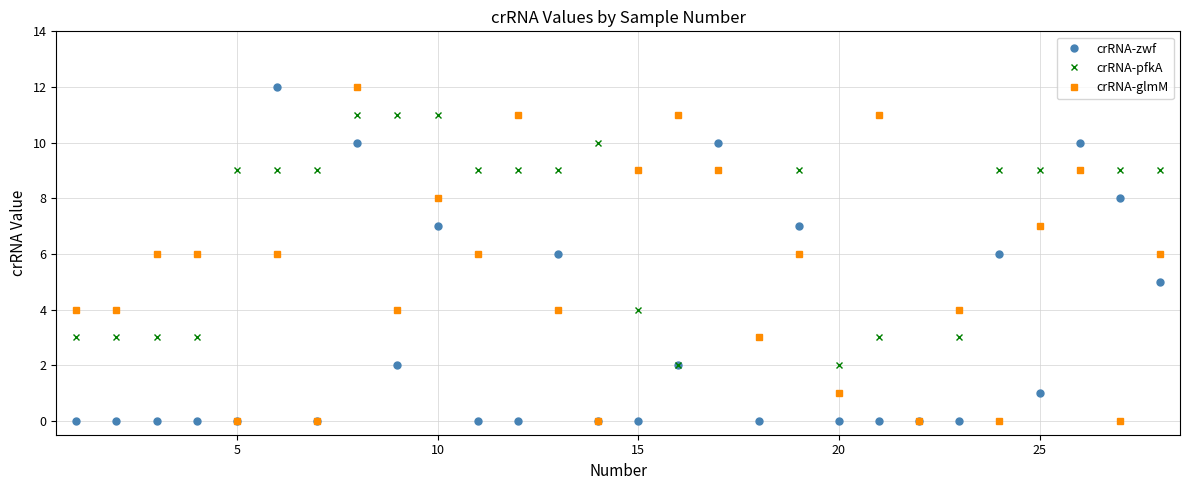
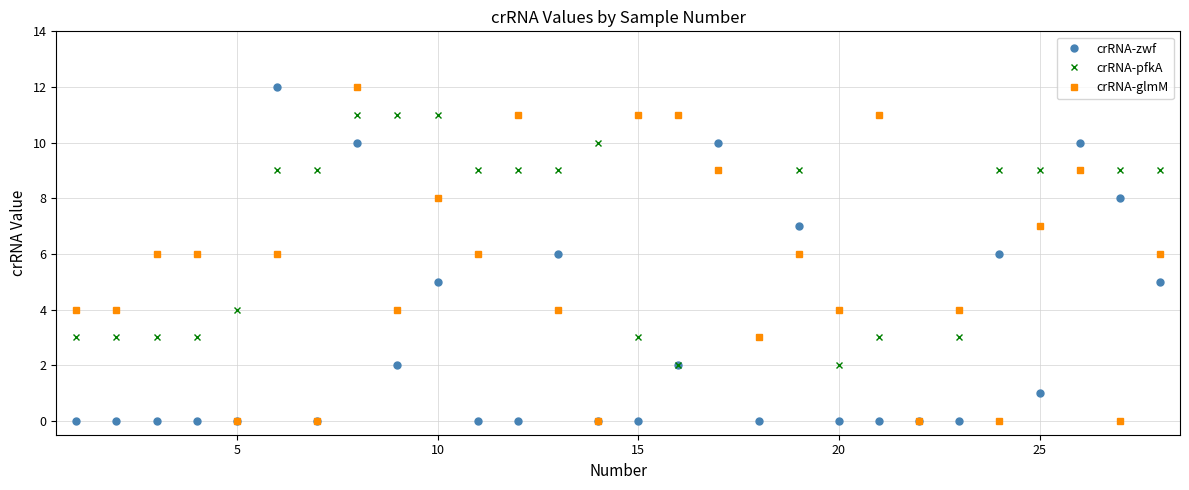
crRNA-pfkA, 5: 9 -> 4
crRNA-zwf, 10: 7 -> 5
crRNA-pfkA, 15: 4 -> 3
crRNA-glmM, 15: 9 -> 11
crRNA-glmM, 20: 1 -> 4
